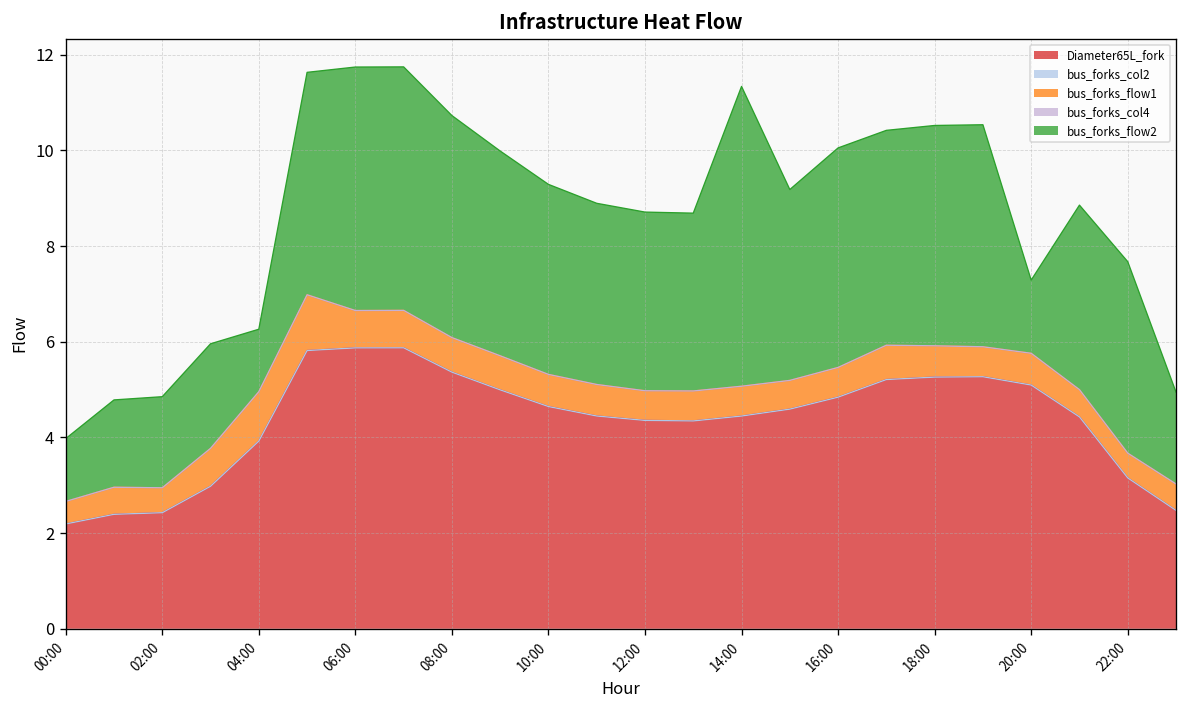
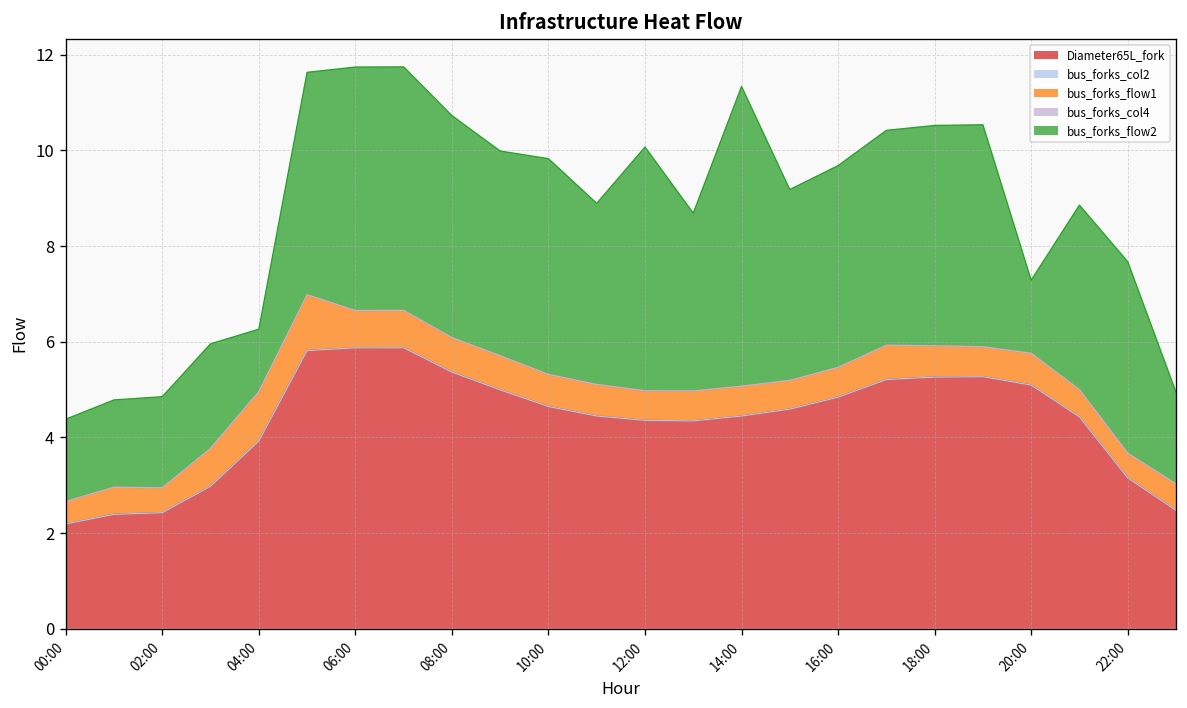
bus_forks_flow2, 00:00: 1.3 -> 1.7
bus_forks_flow2, 10:00: 4.0 -> 4.5
bus_forks_flow2, 12:00: 3.7 -> 5.1
bus_forks_flow2, 16:00: 4.6 -> 4.2
